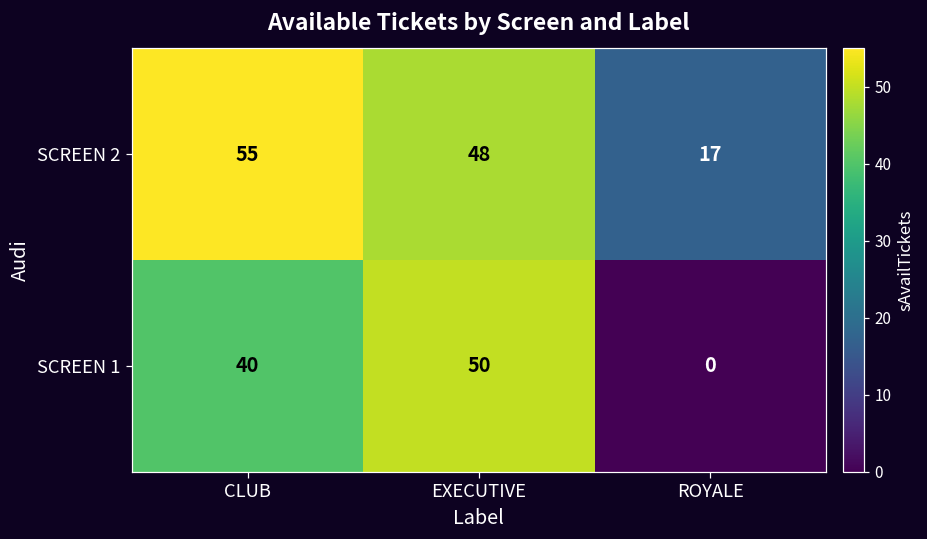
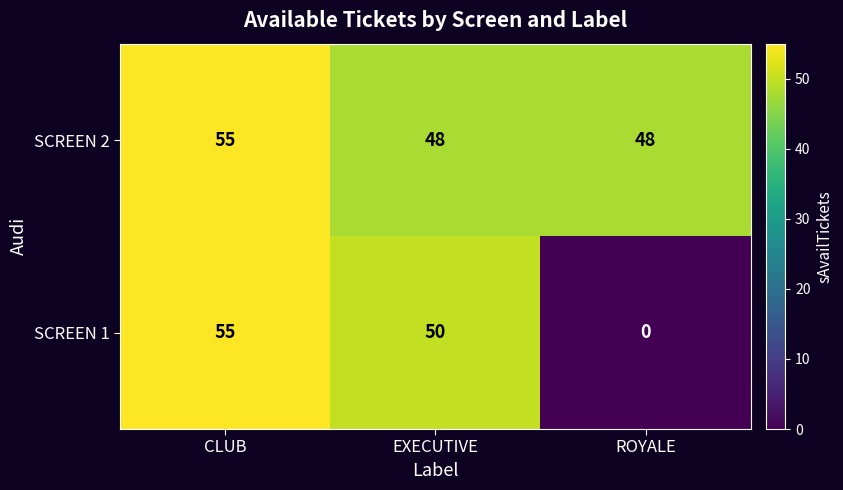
SCREEN 2, ROYALE: 17 -> 48
SCREEN 1, CLUB: 40 -> 55
